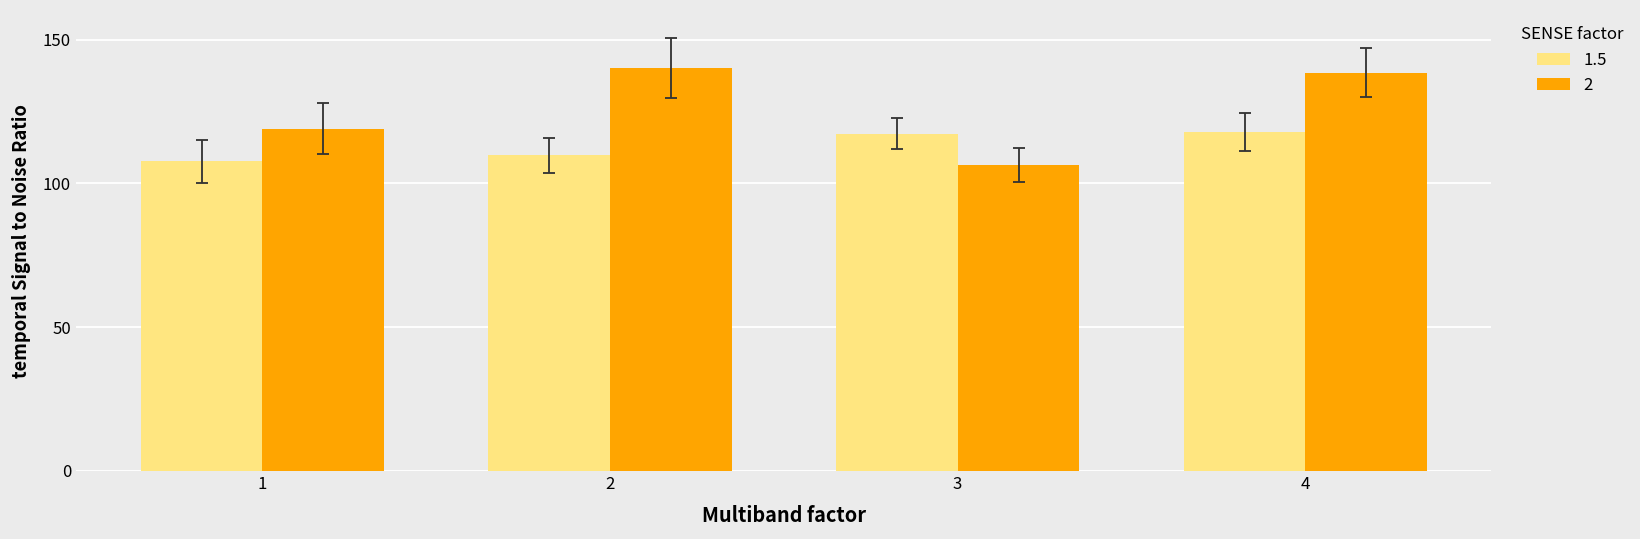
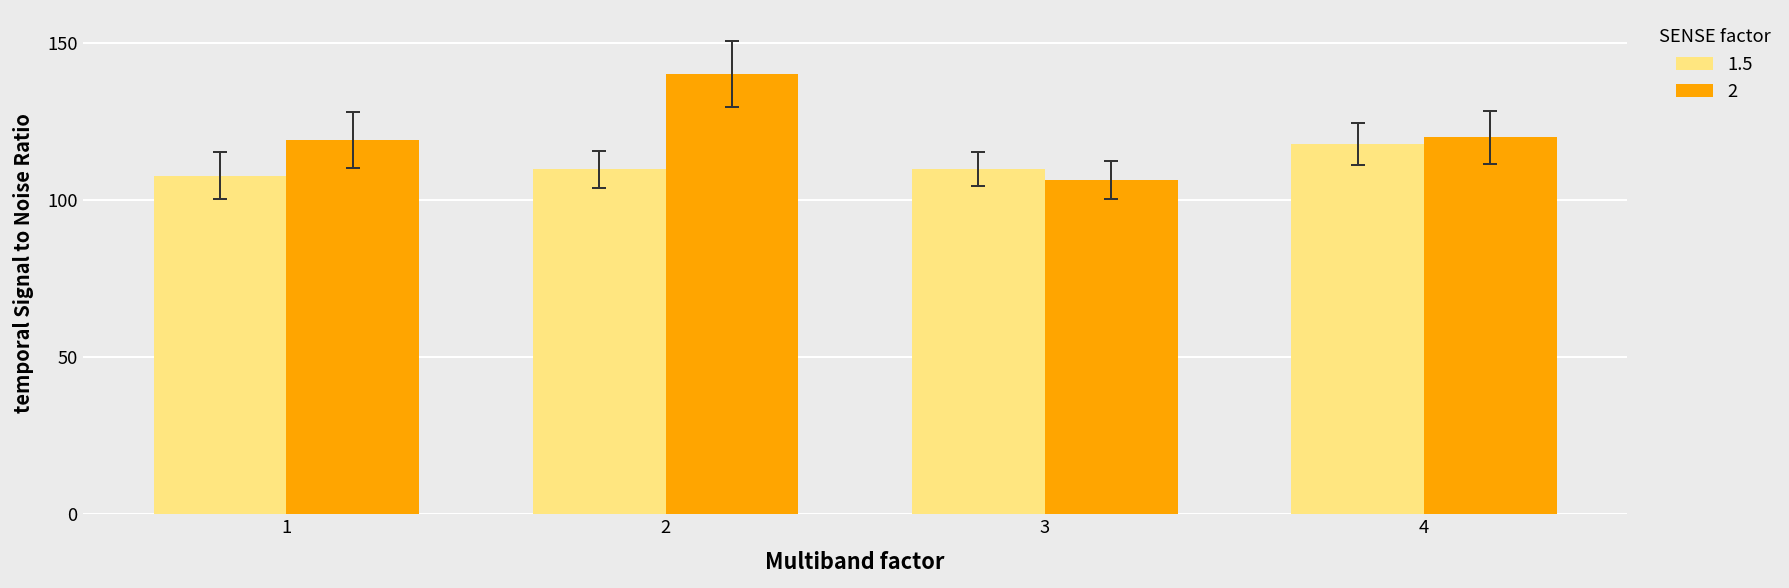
1.5, 3: 117 -> 110
2, 4: 139 -> 120
